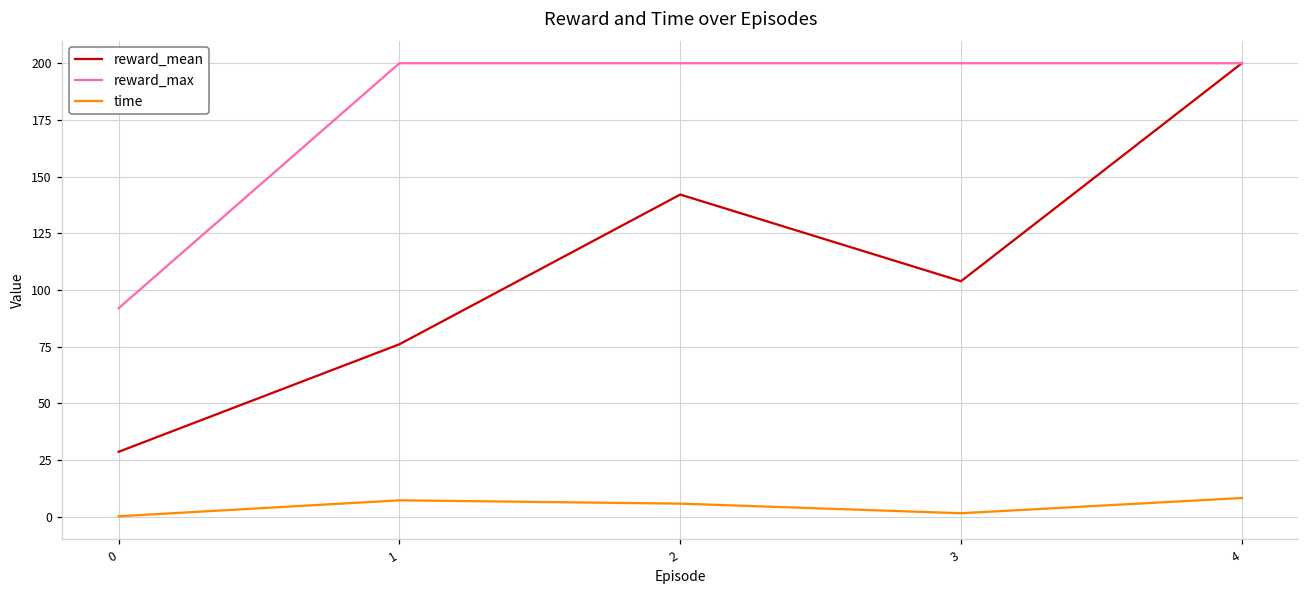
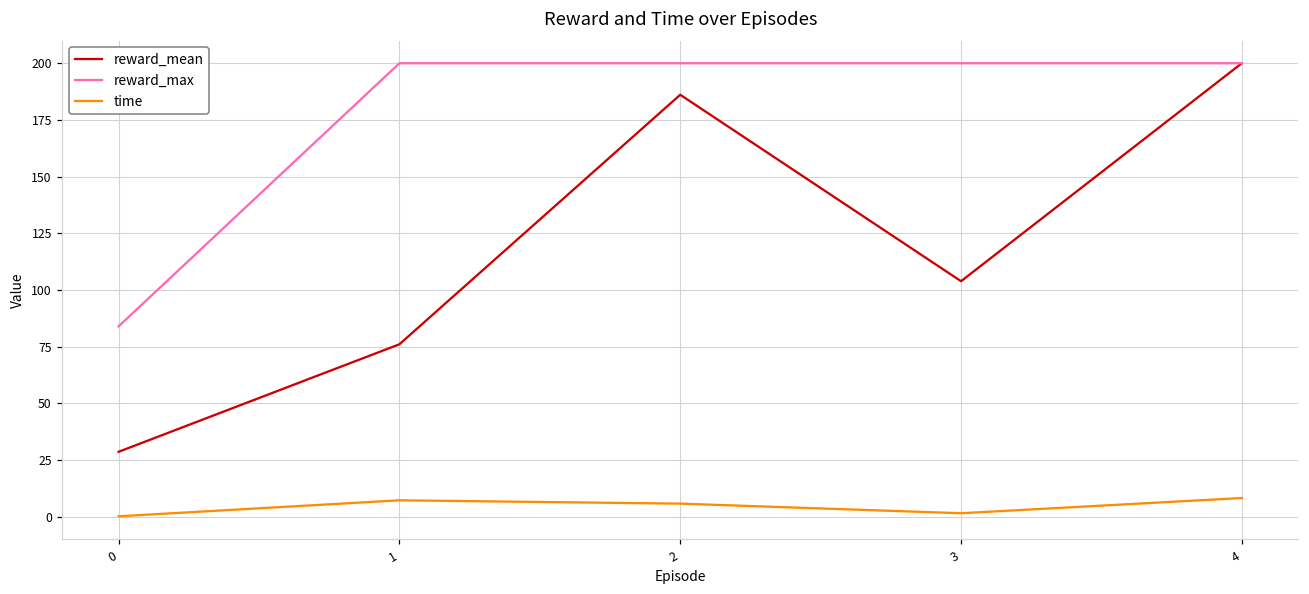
reward_max, 0: 92 -> 84
reward_mean, 2: 142 -> 186
